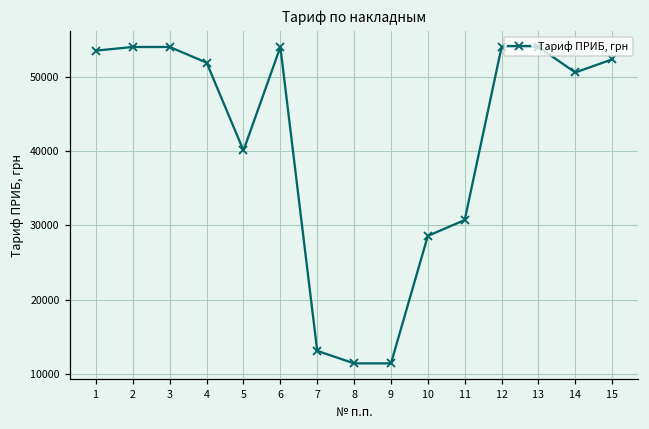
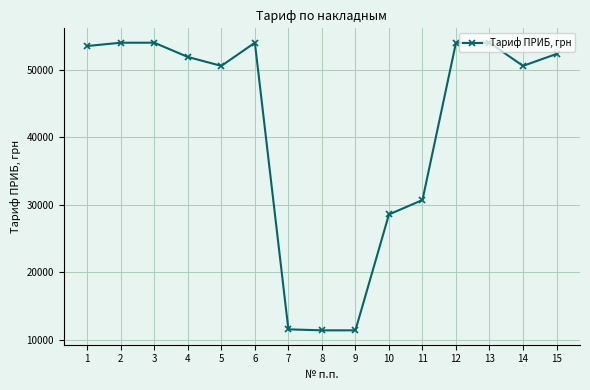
5: 40000 -> 51000
7: 13000 -> 12000
